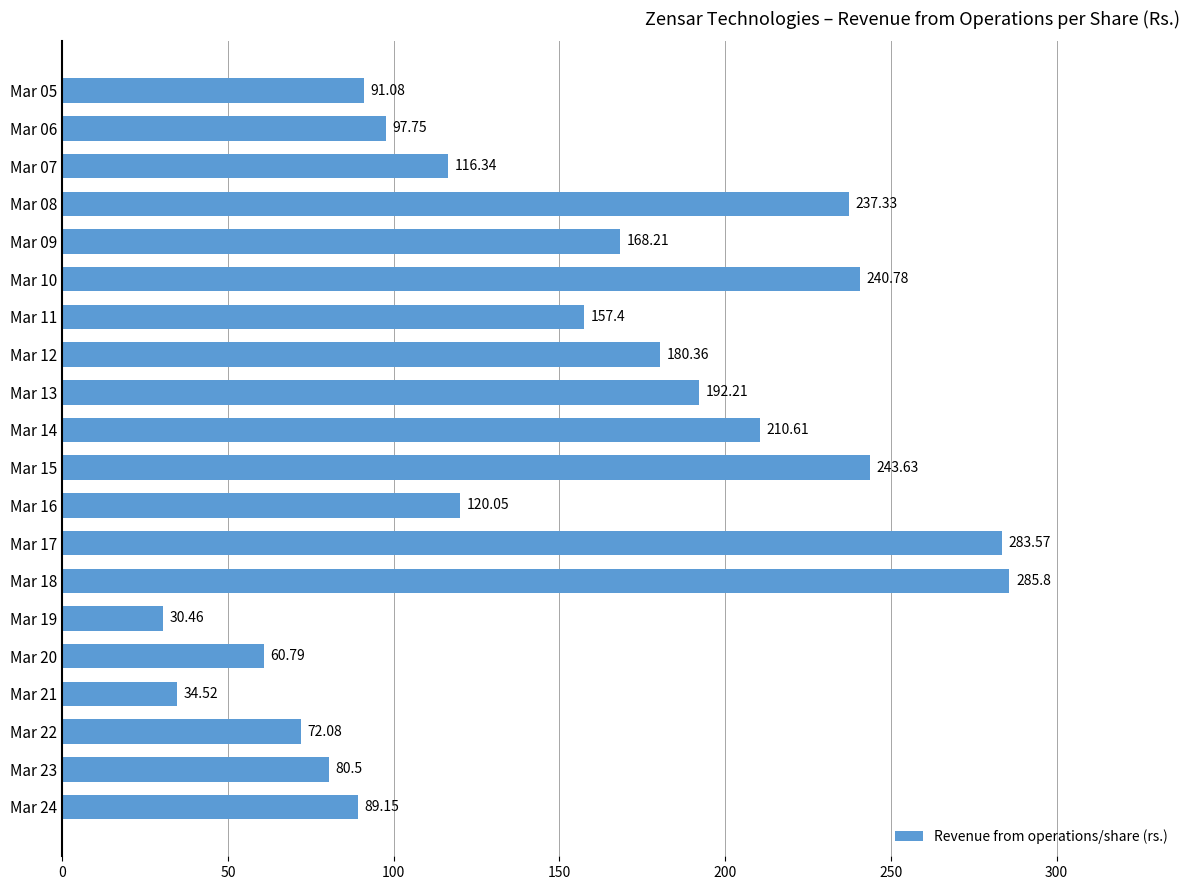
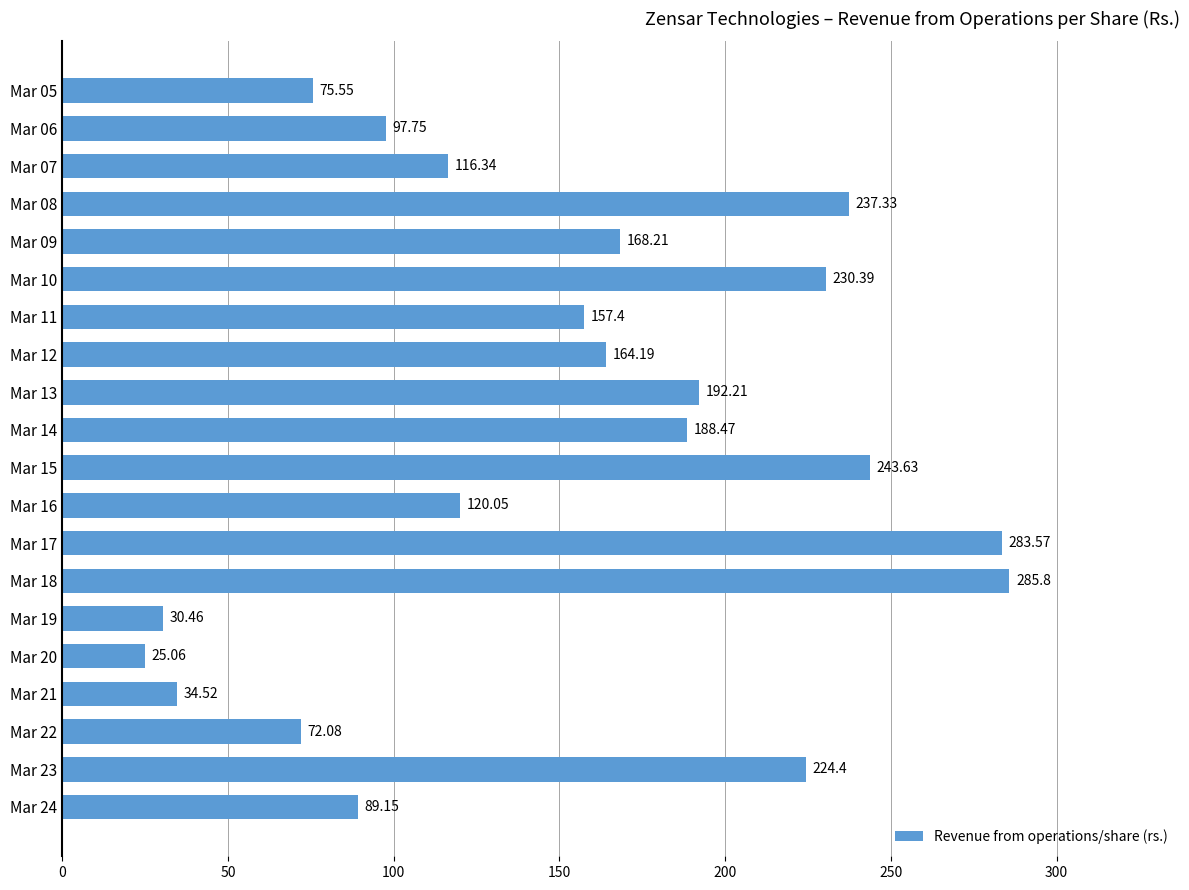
Mar 05: 91.08 -> 75.55
Mar 10: 240.78 -> 230.39
Mar 12: 180.36 -> 164.19
Mar 14: 210.61 -> 188.47
Mar 20: 60.79 -> 25.06
Mar 23: 80.5 -> 224.4
